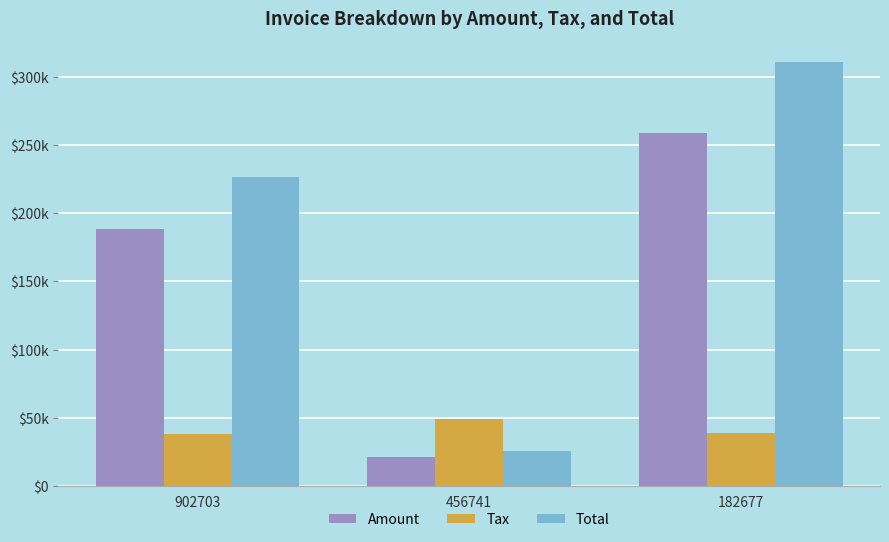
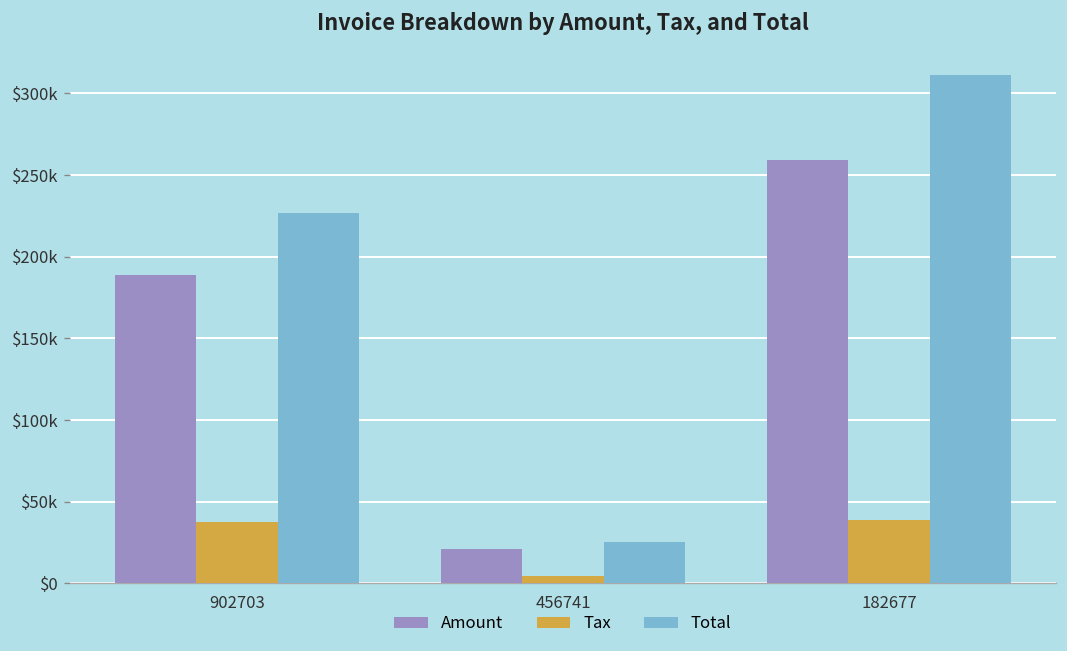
Tax, 456741: $49000 -> $4000
